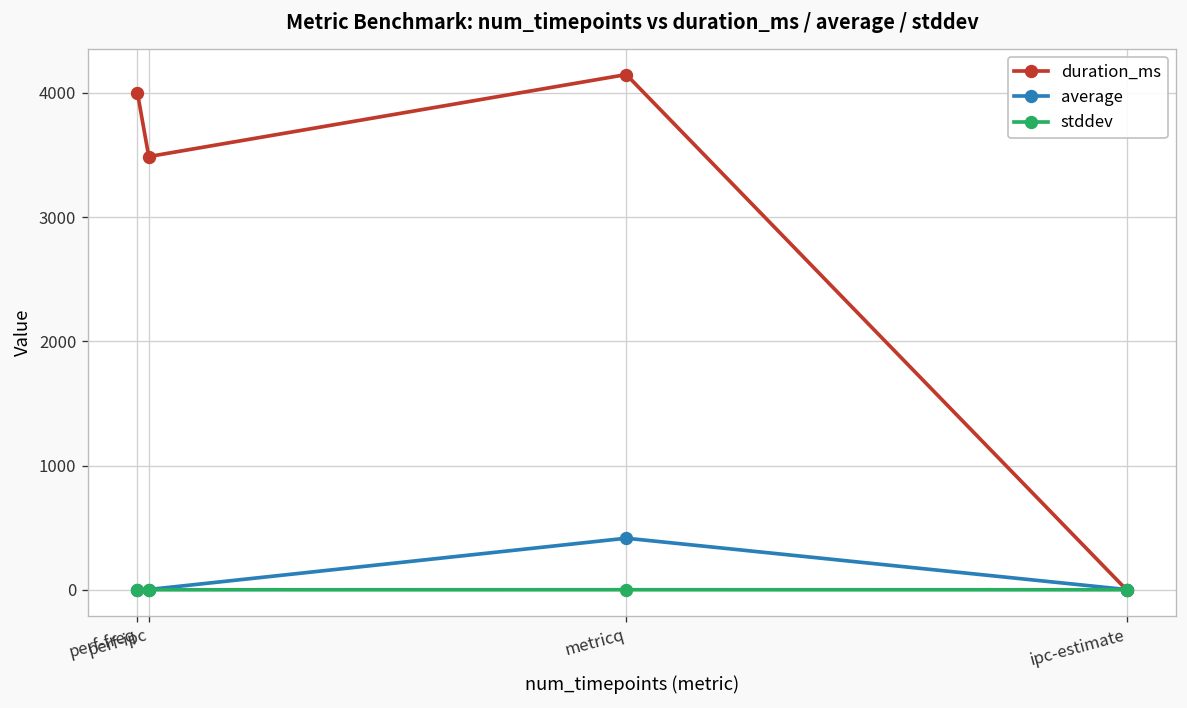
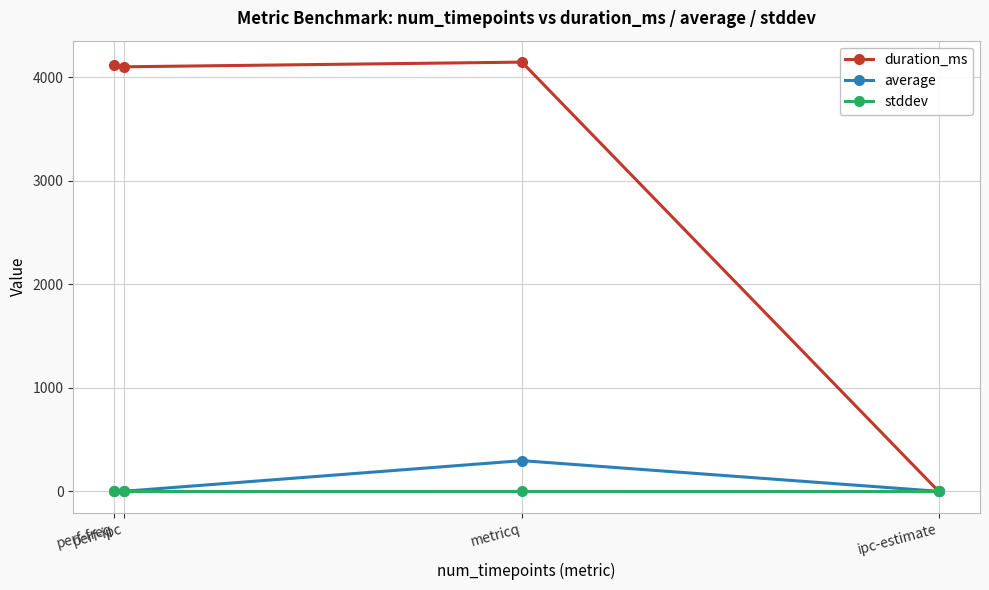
duration_ms, perf-freq: 4000 -> 4120
duration_ms, perf-ipc: 3490 -> 4100
average, metricq: 420 -> 300
